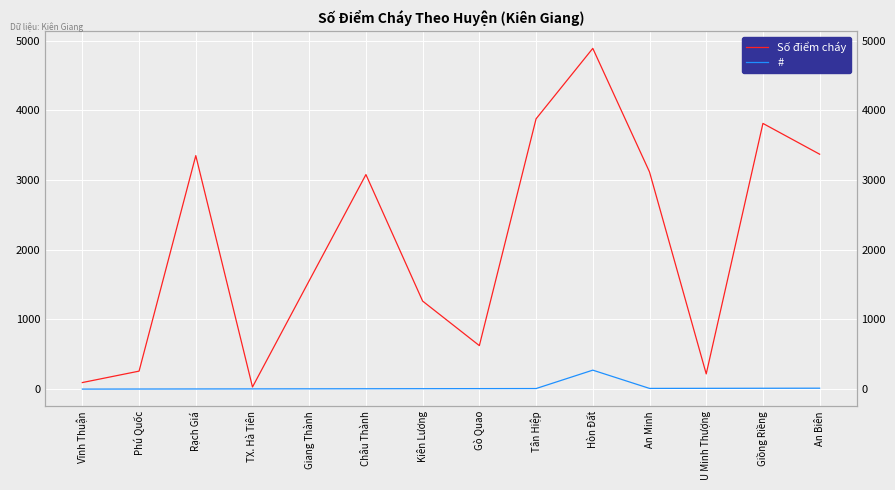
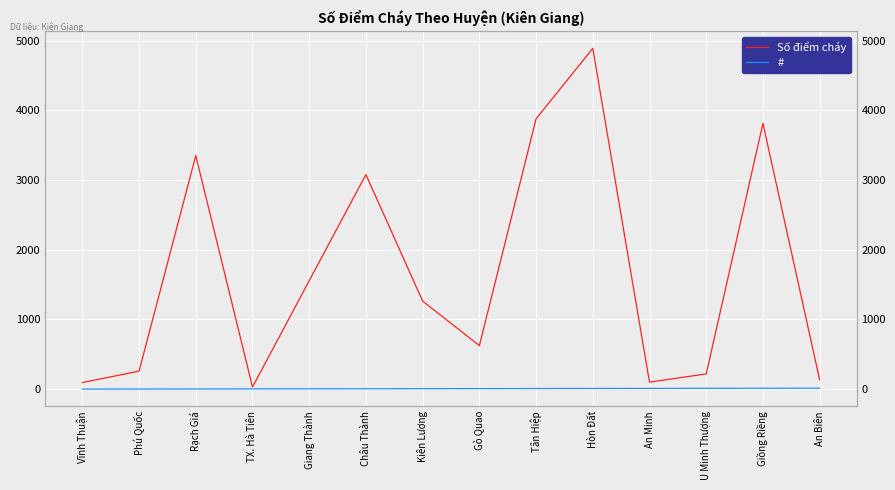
#, Hòn Đất: 300 -> 0
Số điểm cháy, An Minh: 3100 -> 100
Số điểm cháy, An Biên: 3400 -> 100
